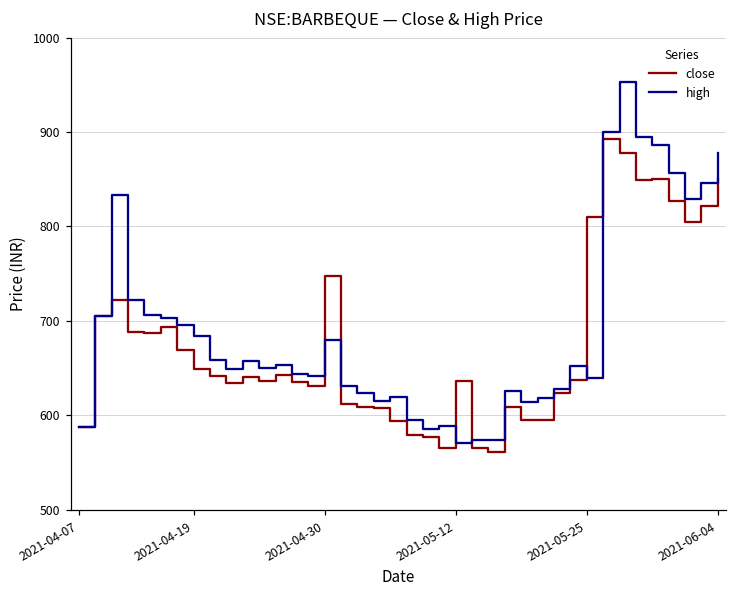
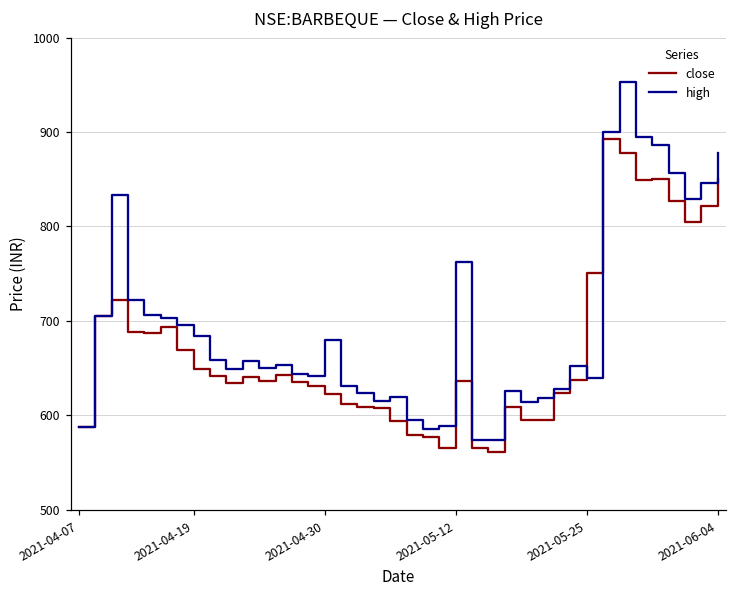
close, 2021-04-30: 750 -> 620
high, 2021-05-12: 570 -> 760
close, 2021-05-25: 810 -> 750
